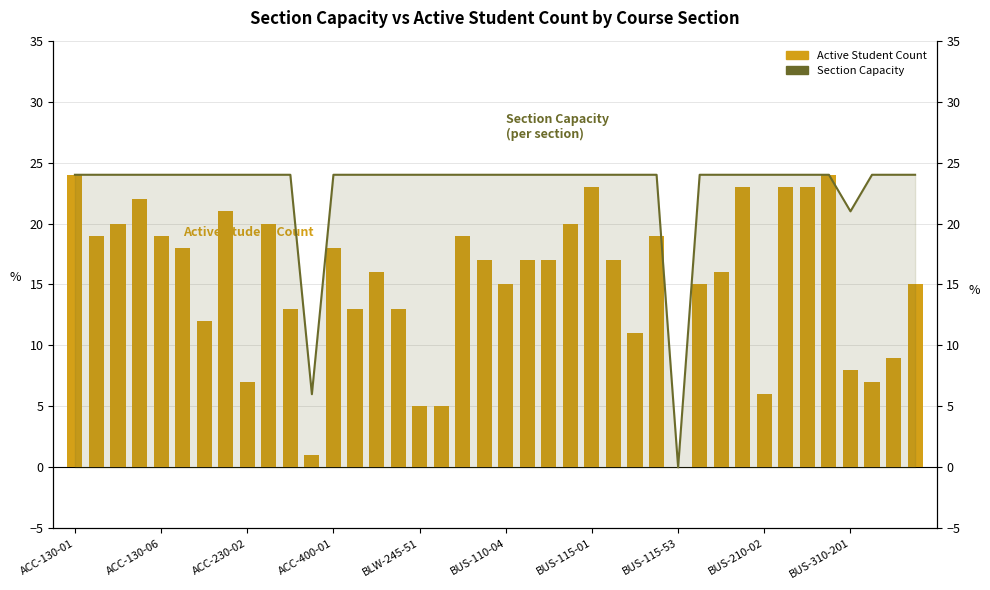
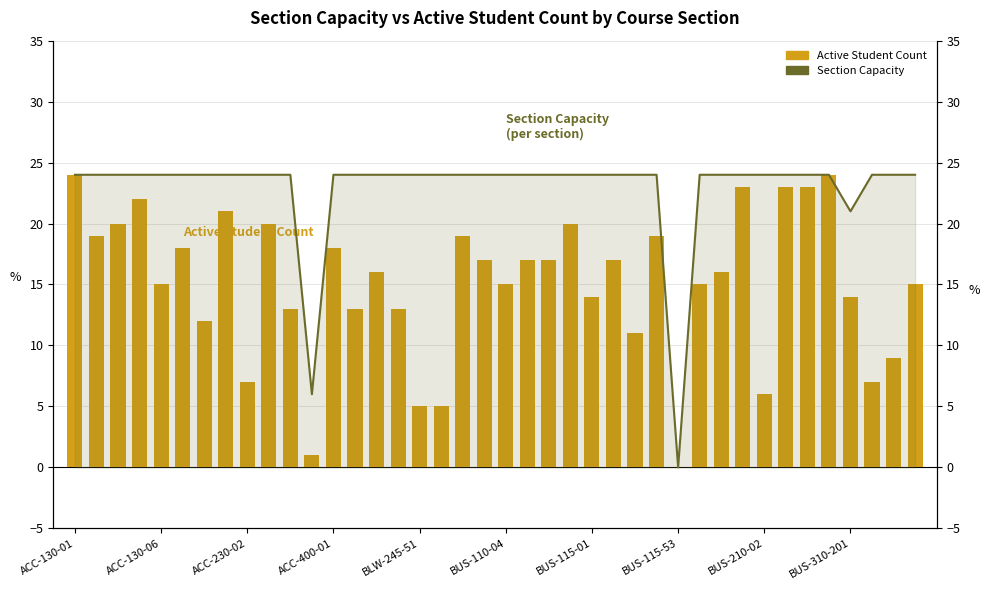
Active Student Count, ACC-130-06: 19 -> 15
Active Student Count, BUS-115-01: 23 -> 14
Active Student Count, BUS-310-201: 8 -> 14
